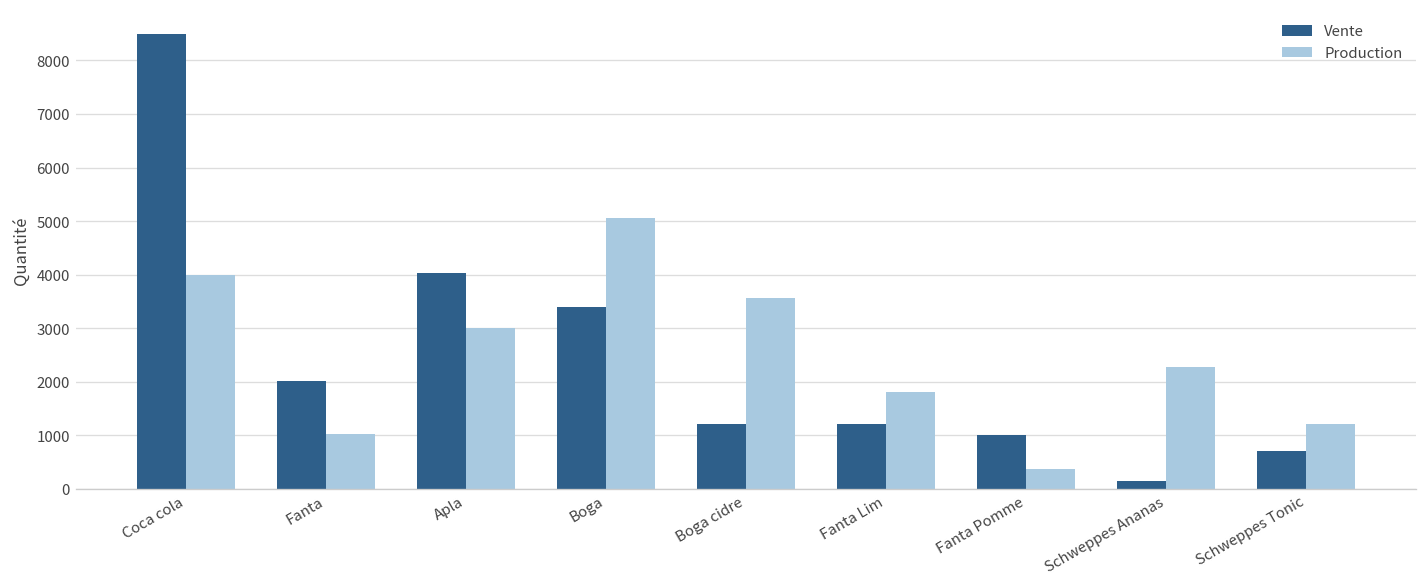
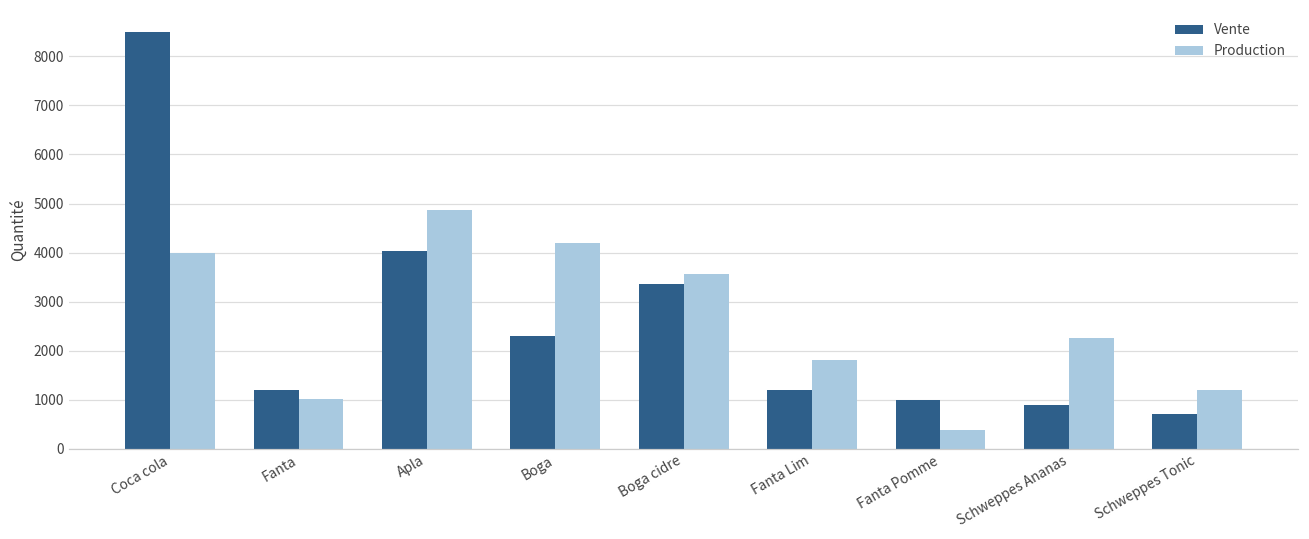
Vente, Fanta: 2000 -> 1200
Production, Apla: 3000 -> 4900
Vente, Boga: 3400 -> 2300
Production, Boga: 5100 -> 4200
Vente, Boga cidre: 1200 -> 3400
Vente, Schweppes Ananas: 100 -> 900
